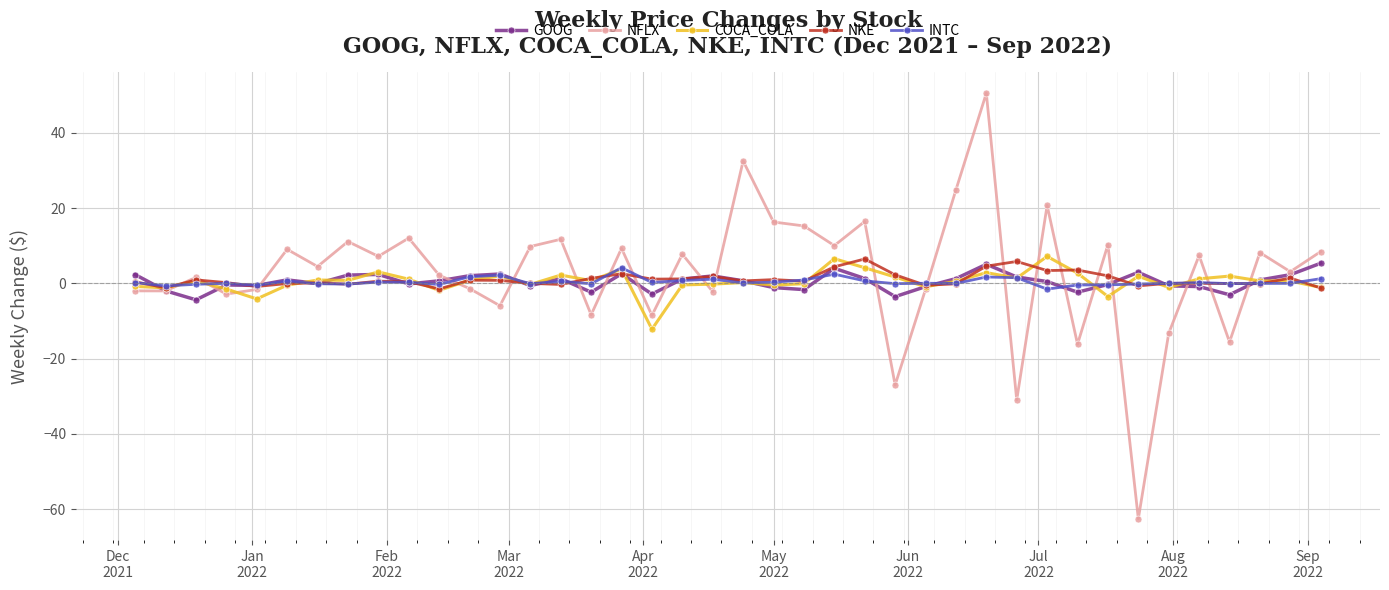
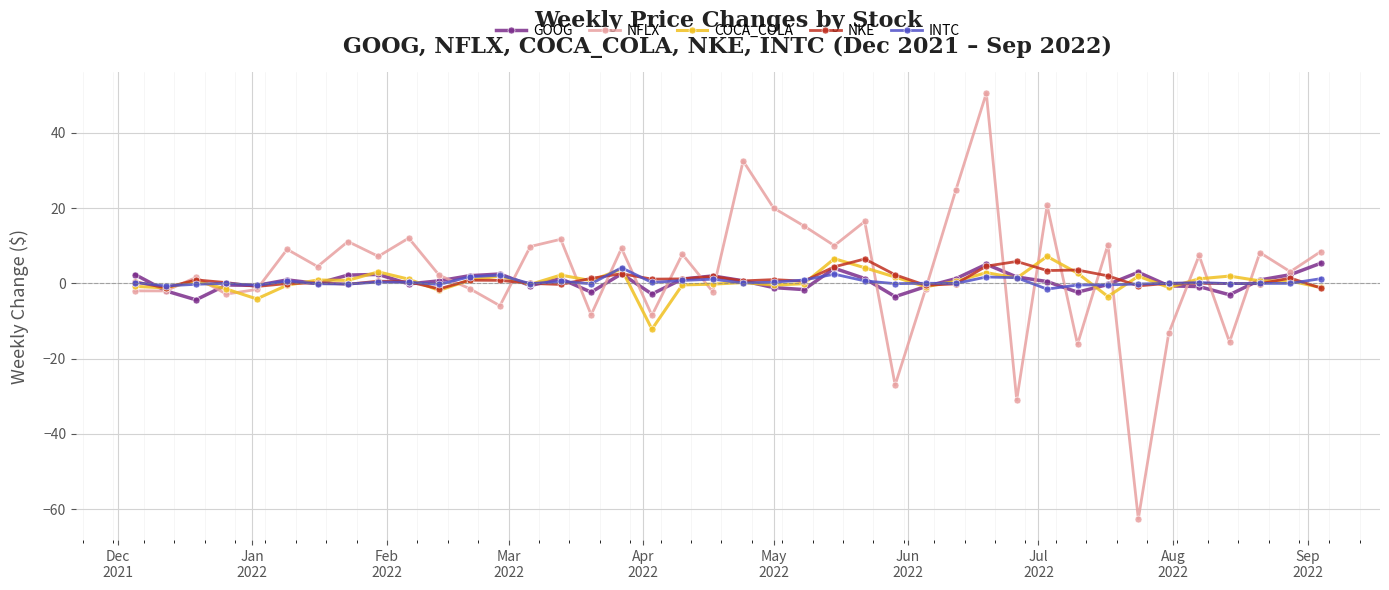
NFLX, May 2022: 16 -> 20
